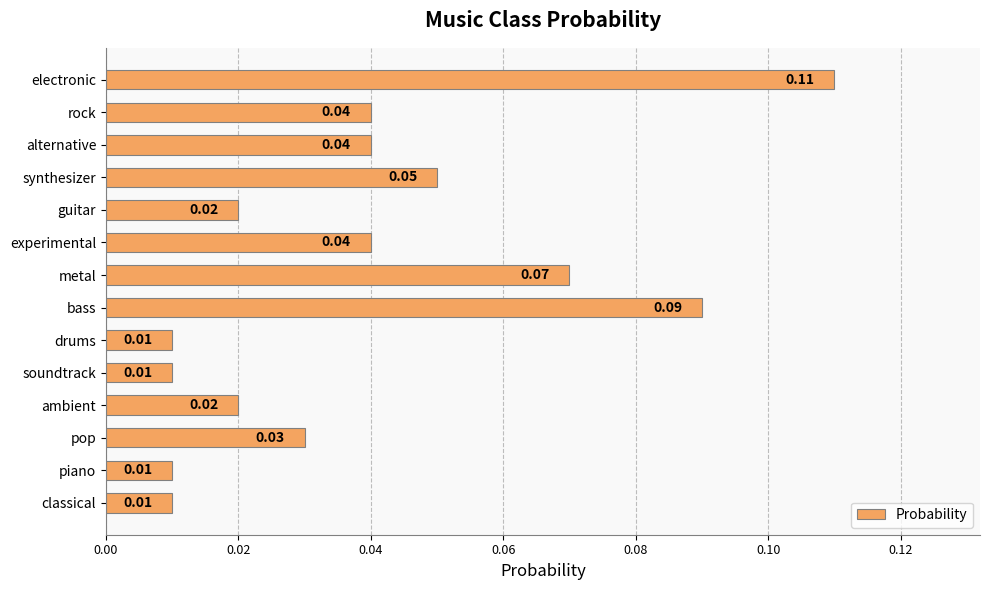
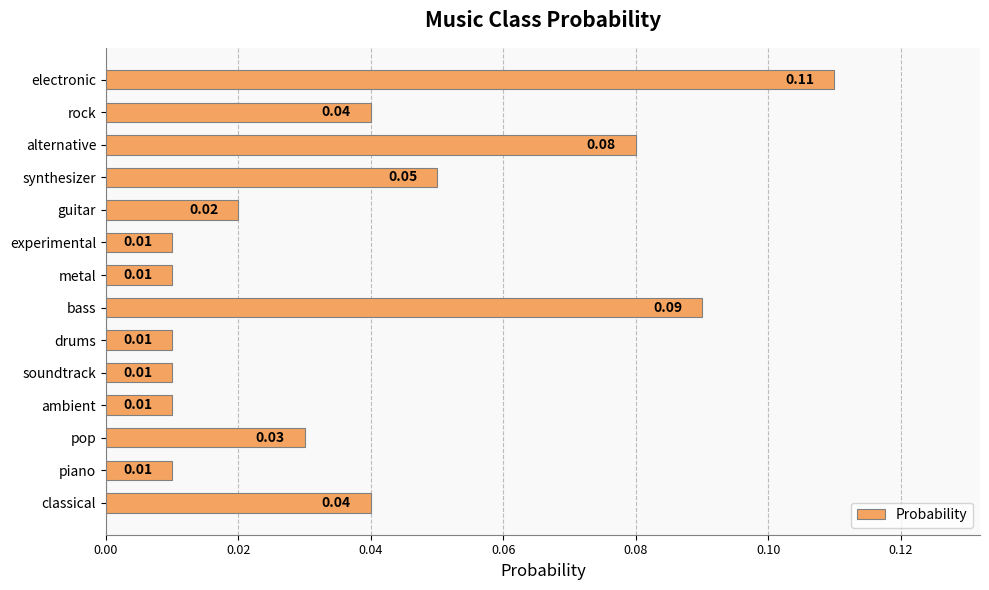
alternative: 0.04 -> 0.08
experimental: 0.04 -> 0.01
metal: 0.07 -> 0.01
ambient: 0.02 -> 0.01
classical: 0.01 -> 0.04
